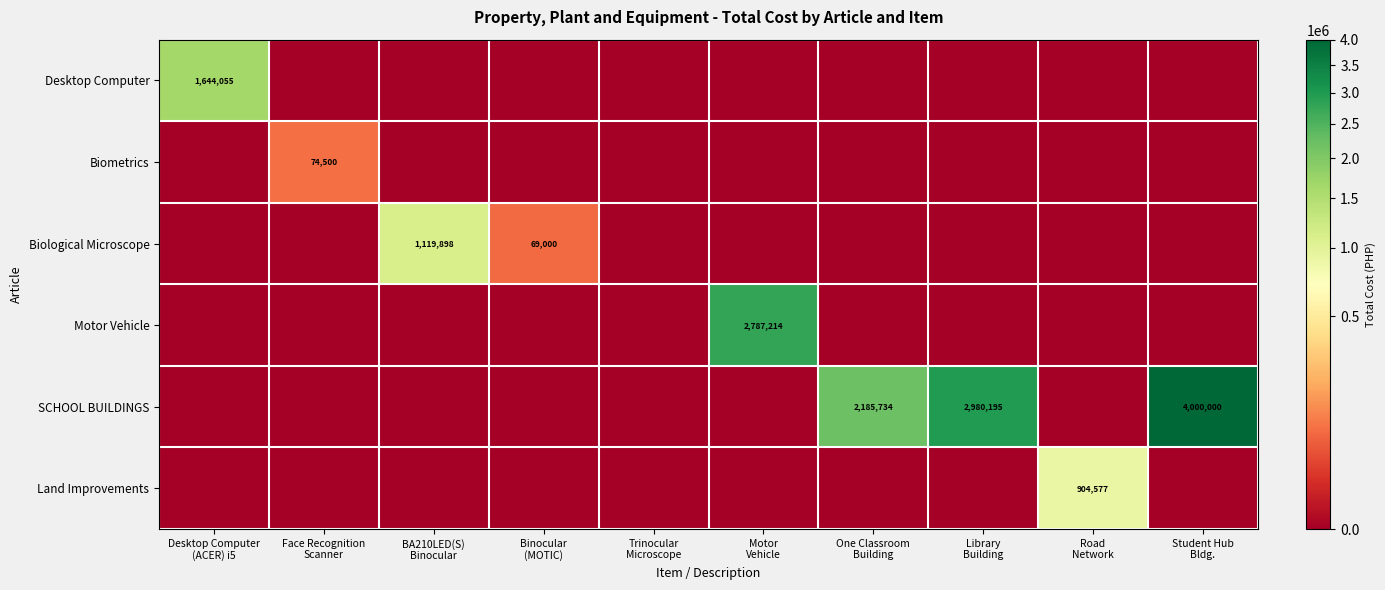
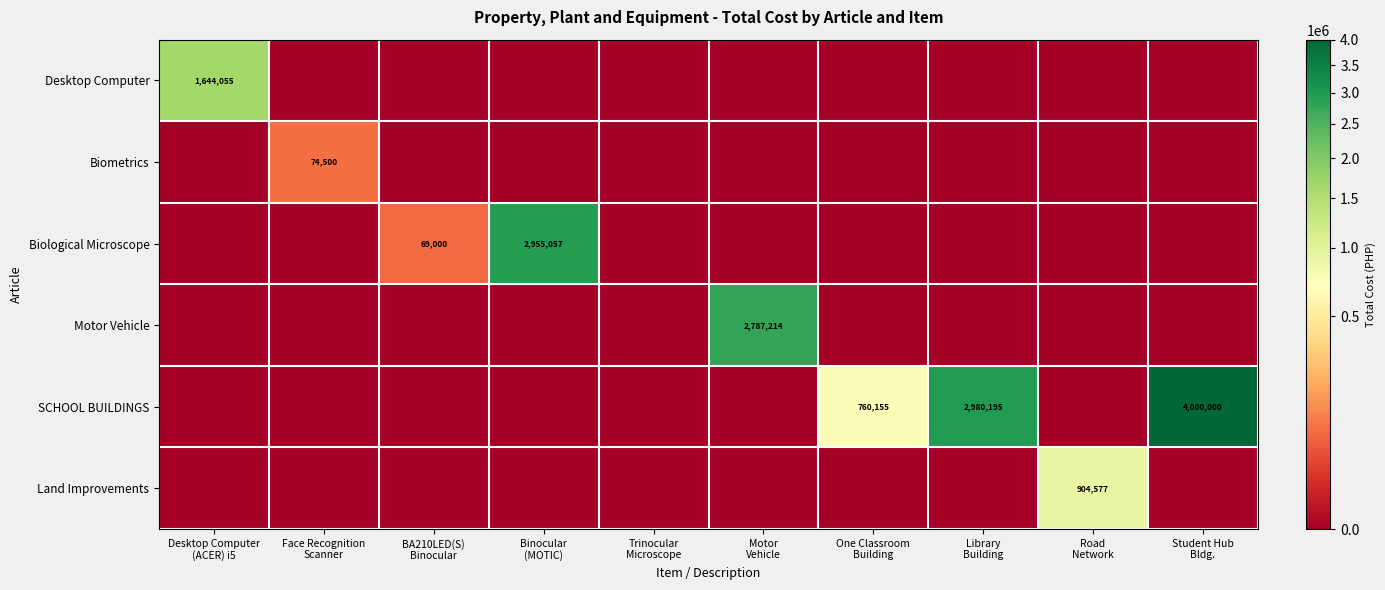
Biological Microscope, BA210LED(S) Binocular: 1,119,898 -> 69,000
Biological Microscope, Binocular (MOTIC): 69,000 -> 2,955,057
SCHOOL BUILDINGS, One Classroom Building: 2,185,734 -> 760,155
